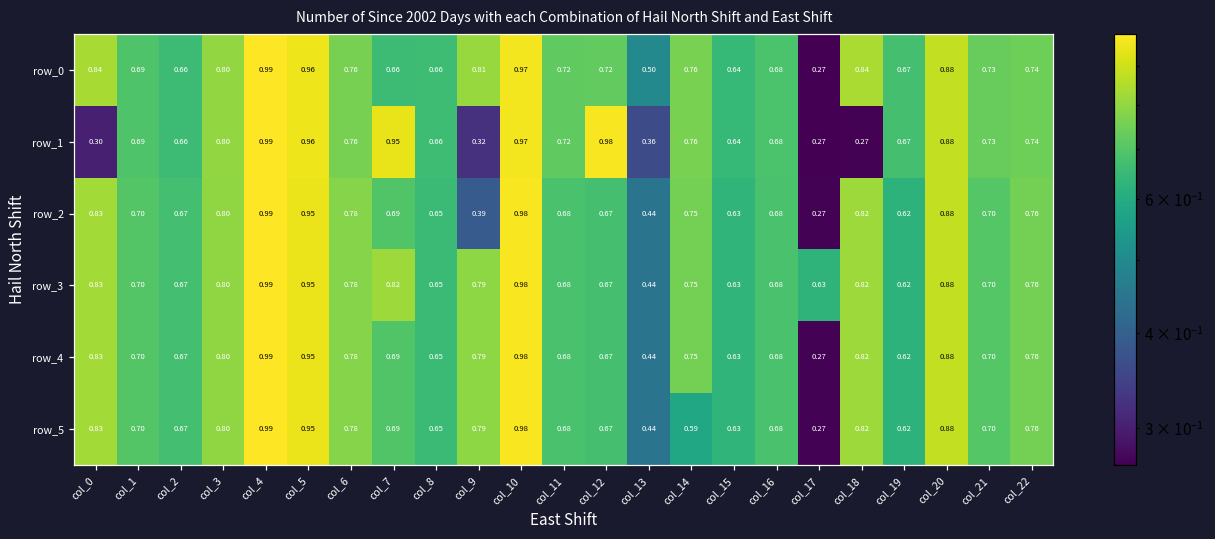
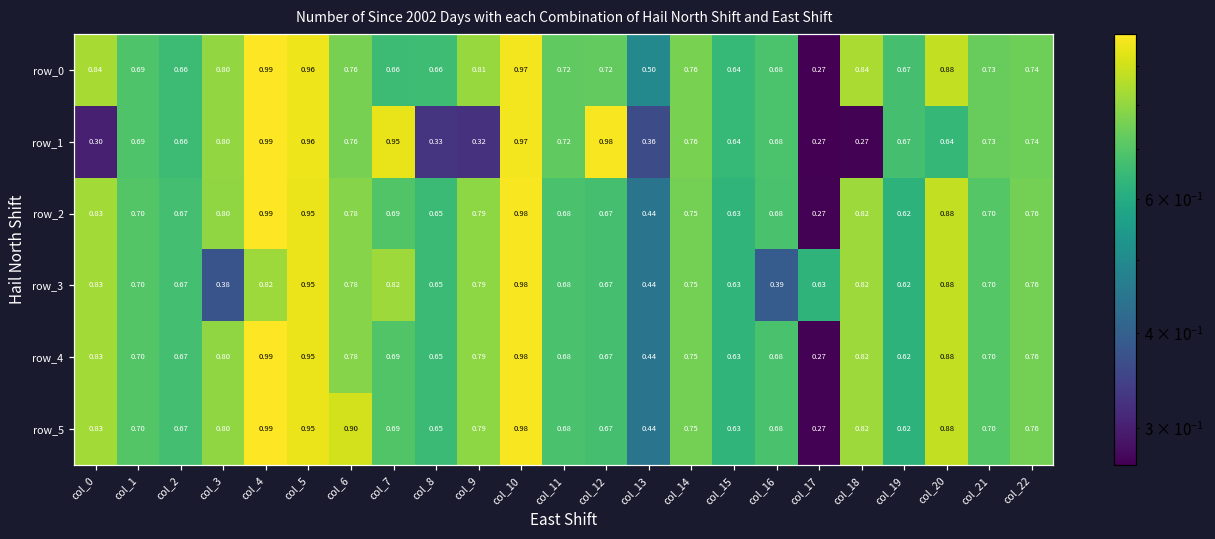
row_1, col_8: 0.66 -> 0.33
row_1, col_20: 0.88 -> 0.64
row_2, col_9: 0.39 -> 0.79
row_3, col_3: 0.80 -> 0.38
row_3, col_4: 0.99 -> 0.82
row_3, col_16: 0.68 -> 0.39
row_5, col_6: 0.78 -> 0.90
row_5, col_14: 0.59 -> 0.75
